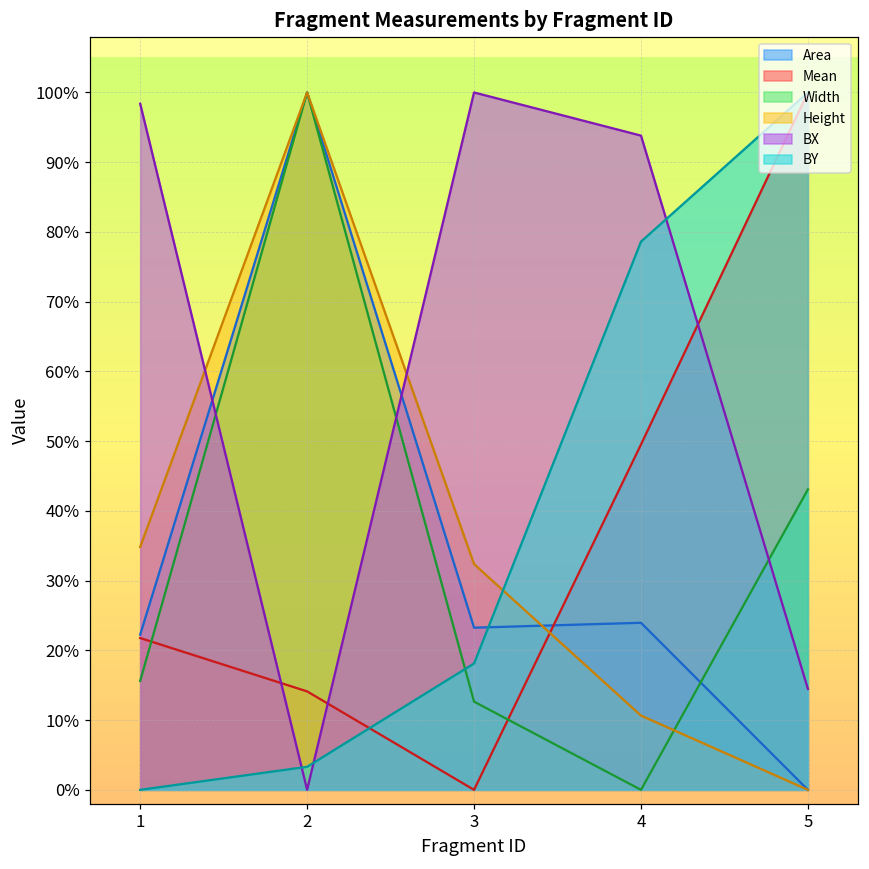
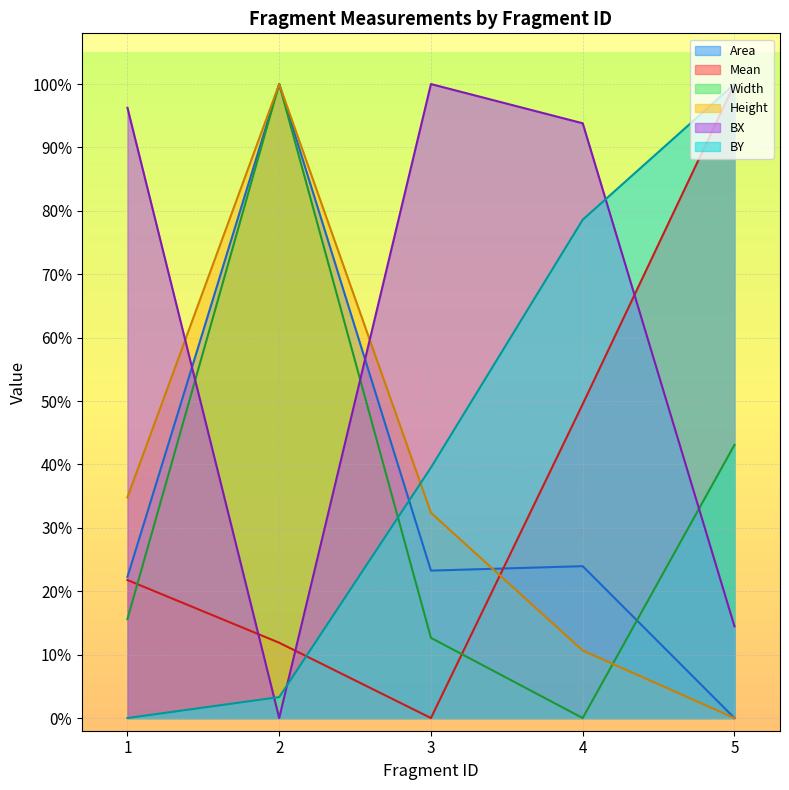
BX, 1: 98% -> 96%
Mean, 2: 14% -> 12%
BY, 3: 18% -> 40%
